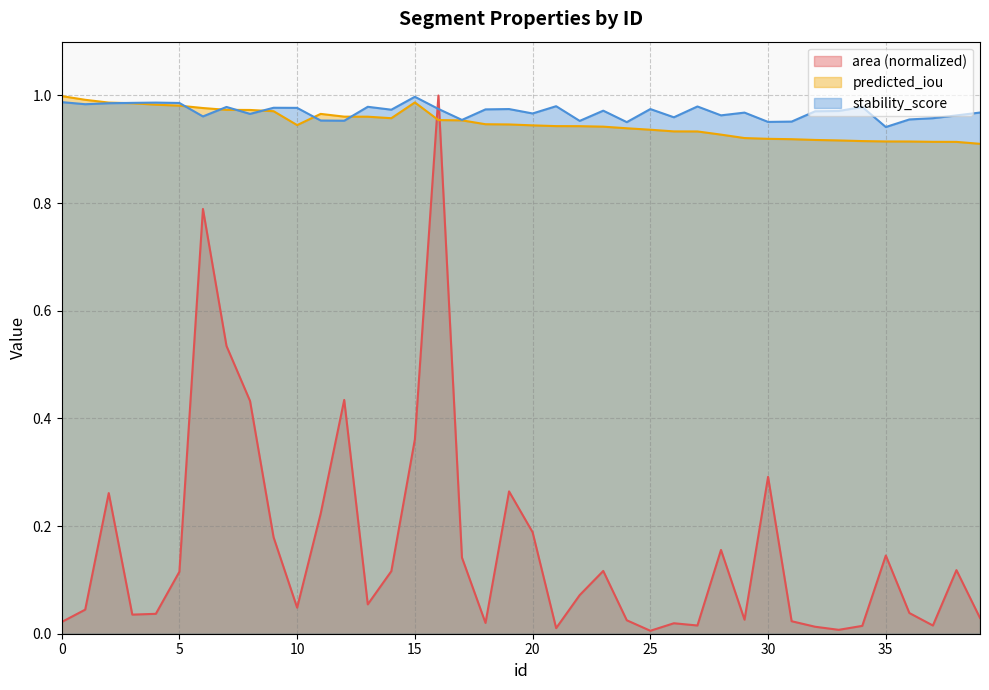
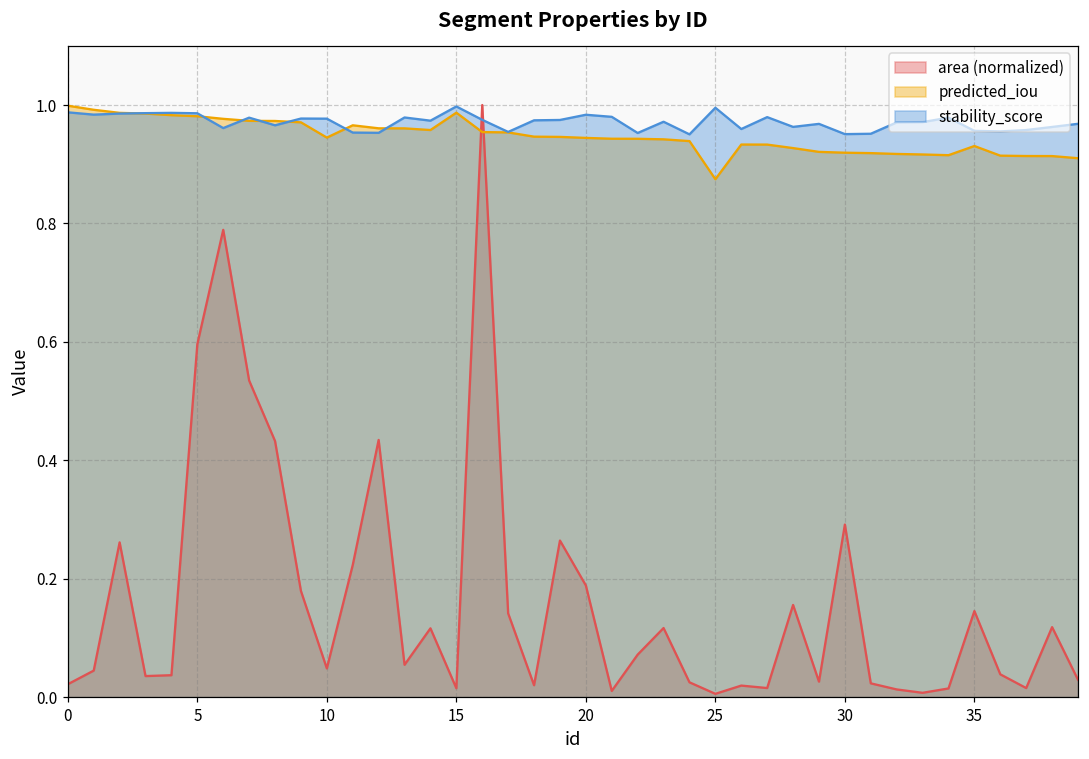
area (normalized), 5: 0.12 -> 0.60
area (normalized), 15: 0.36 -> 0.01
stability_score, 20: 0.97 -> 0.98
predicted_iou, 25: 0.94 -> 0.87
stability_score, 25: 0.97 -> 1.00
predicted_iou, 35: 0.91 -> 0.93
stability_score, 35: 0.94 -> 0.96
